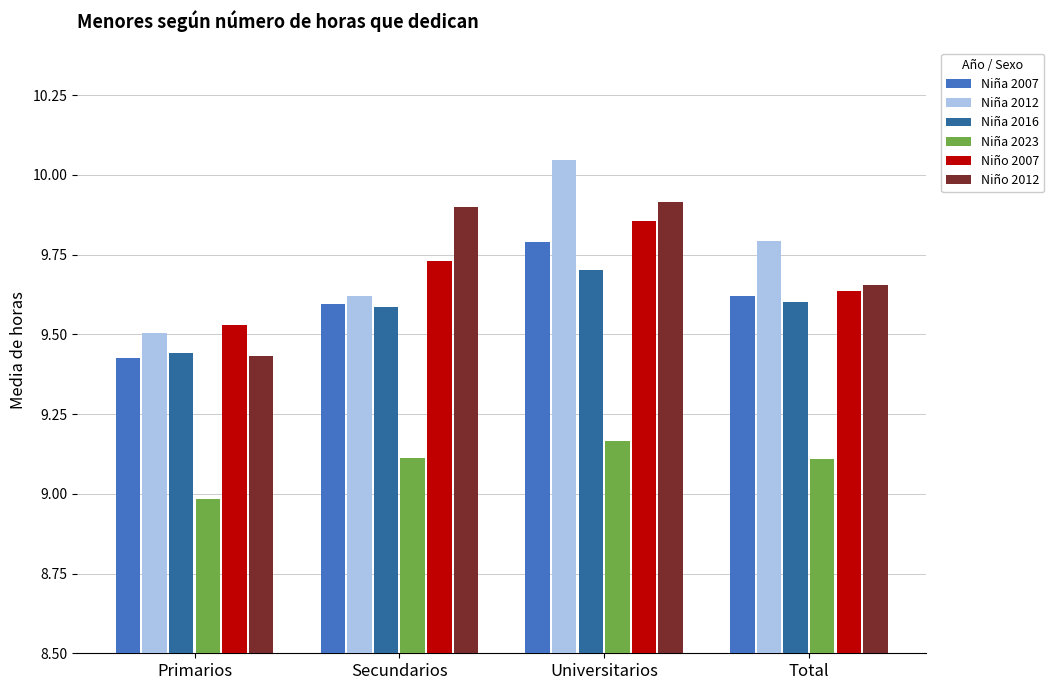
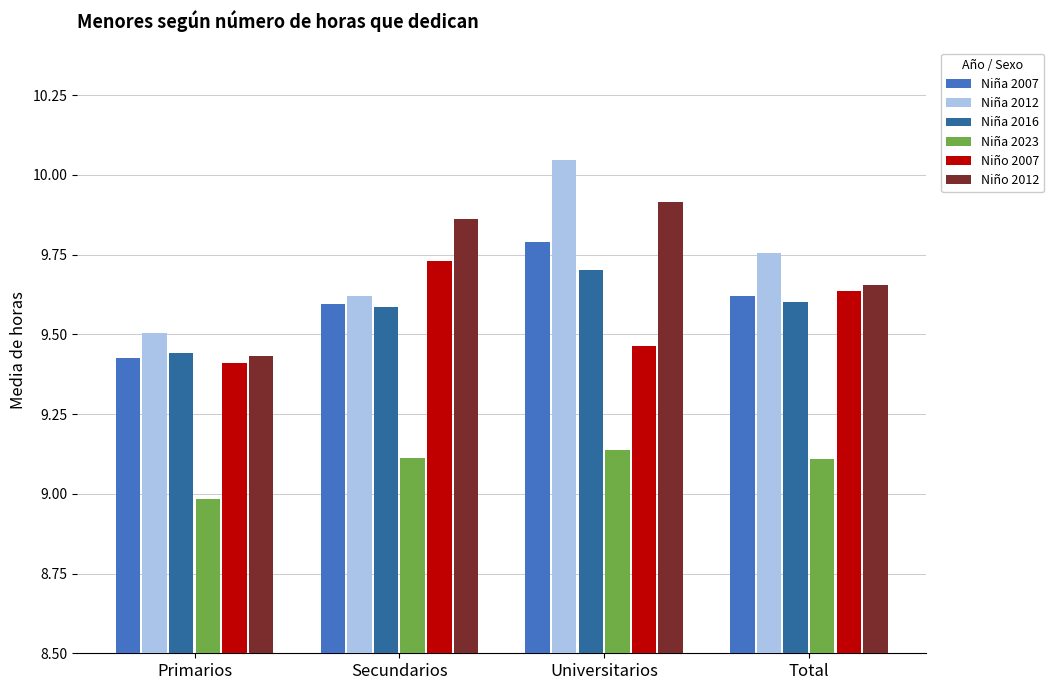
Niño 2007, Primarios: 9.53 -> 9.41
Niño 2012, Secundarios: 9.90 -> 9.86
Niña 2023, Universitarios: 9.17 -> 9.14
Niño 2007, Universitarios: 9.85 -> 9.46
Niña 2012, Total: 9.79 -> 9.75
